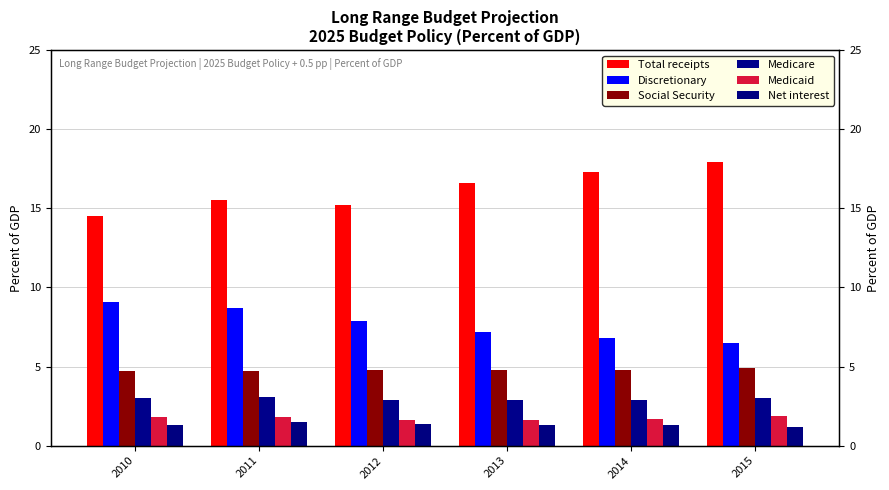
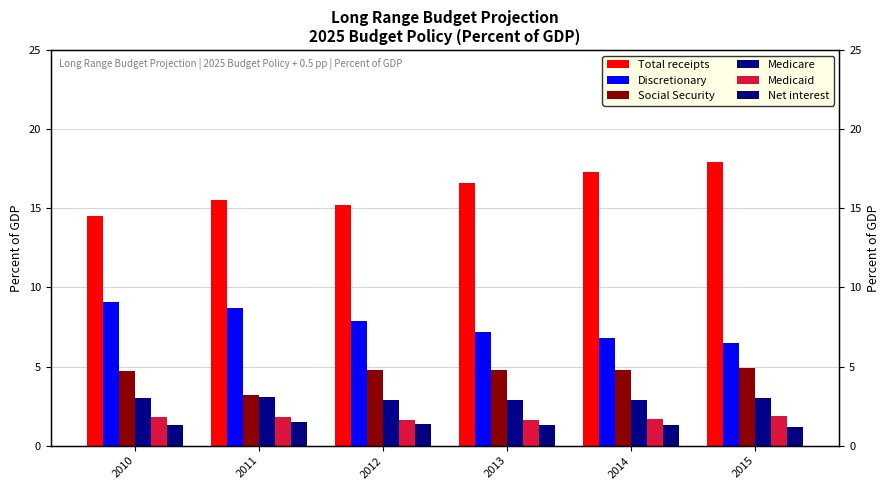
Social Security, 2011: 4.7 -> 3.2
